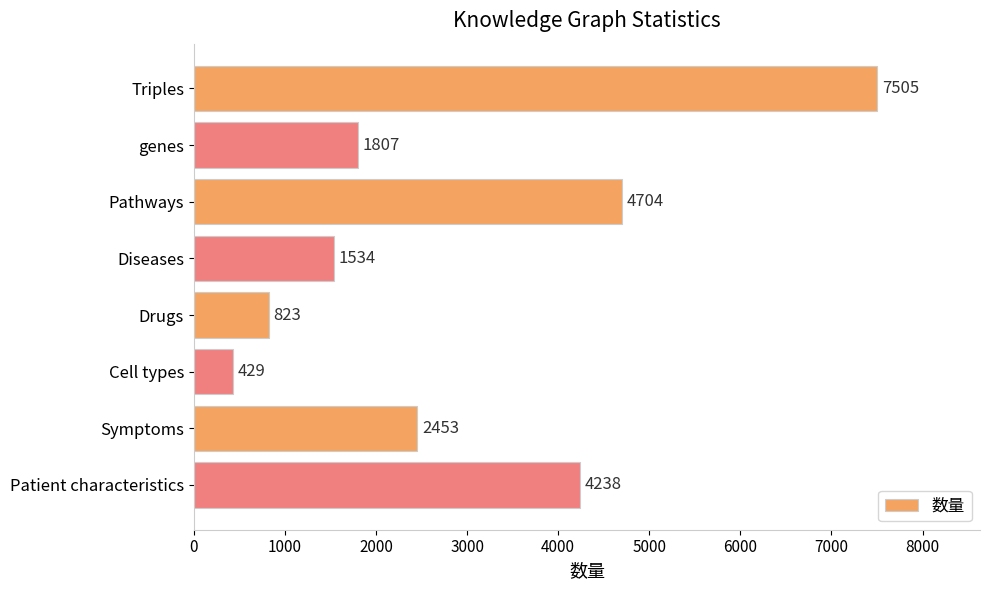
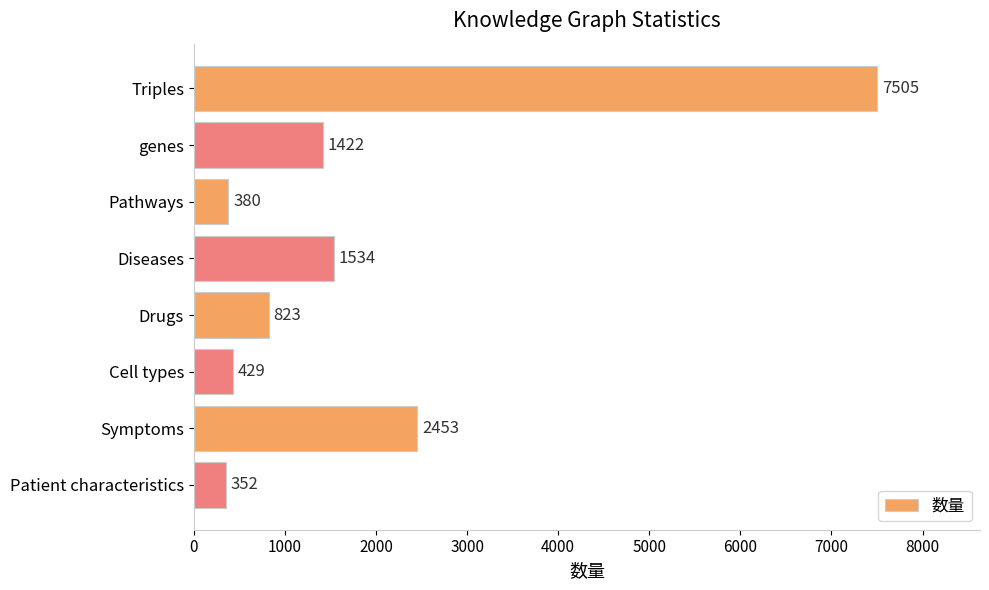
genes: 1807 -> 1422
Pathways: 4704 -> 380
Patient characteristics: 4238 -> 352
